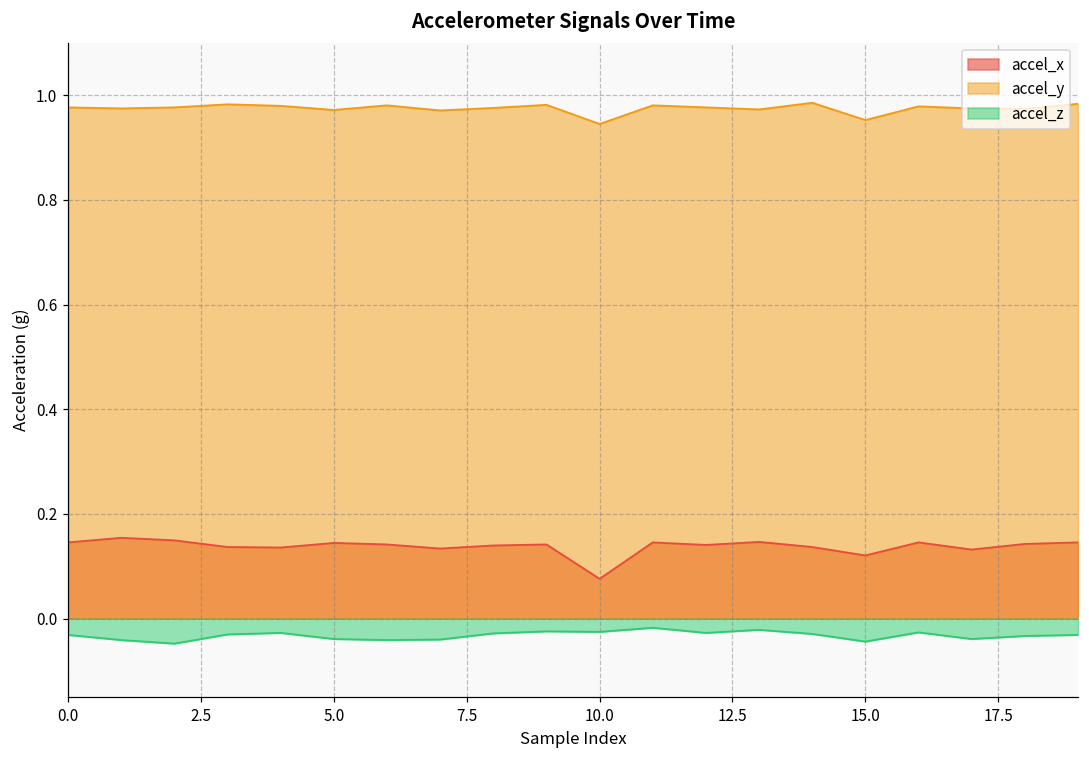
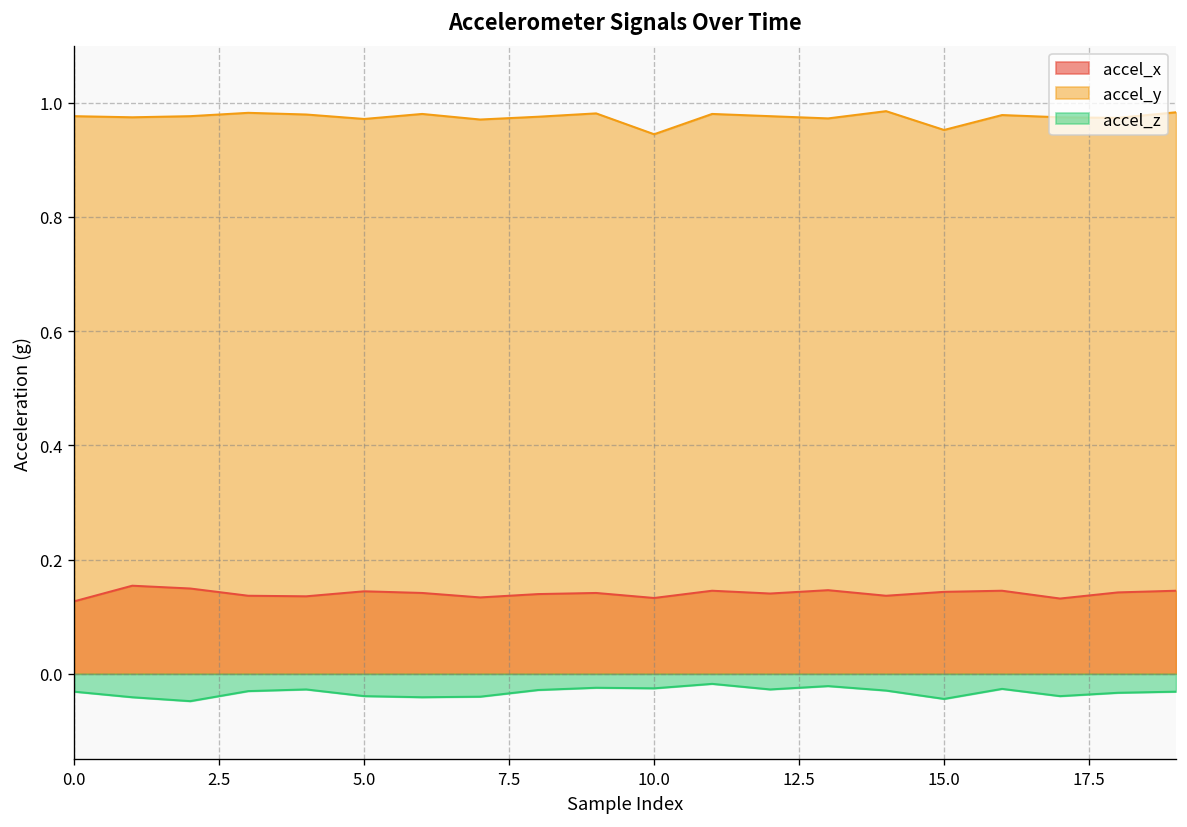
accel_x, 0.0: 0.15 -> 0.13
accel_x, 10.0: 0.08 -> 0.13
accel_x, 15.0: 0.12 -> 0.14
